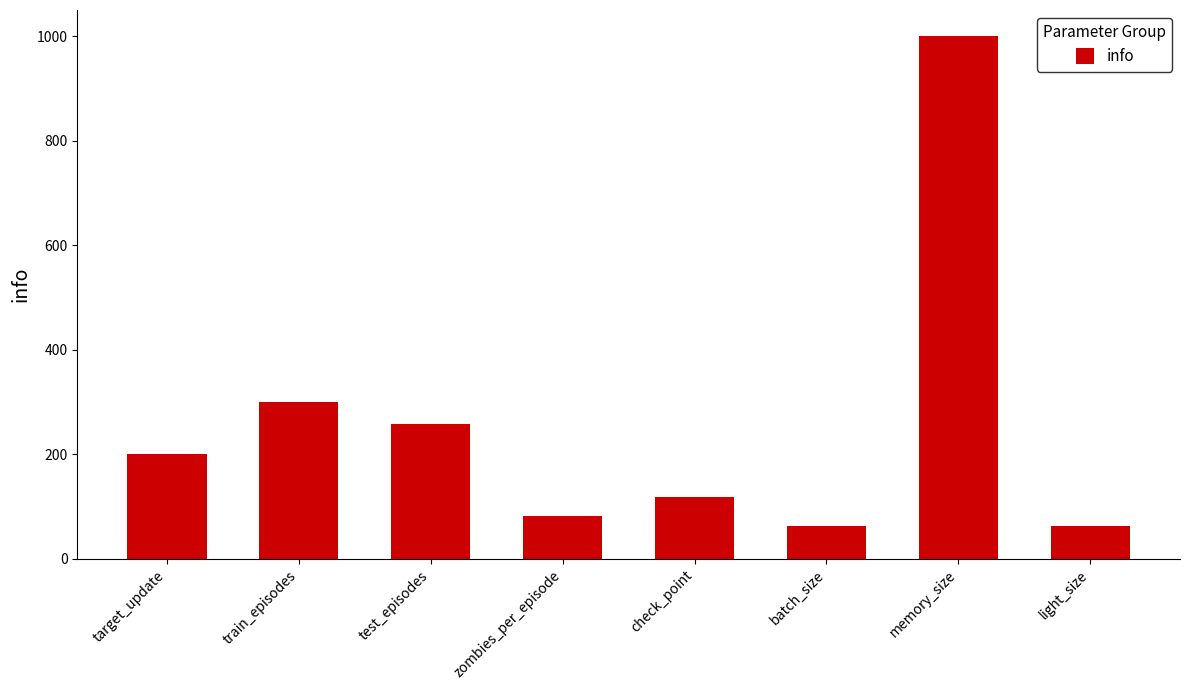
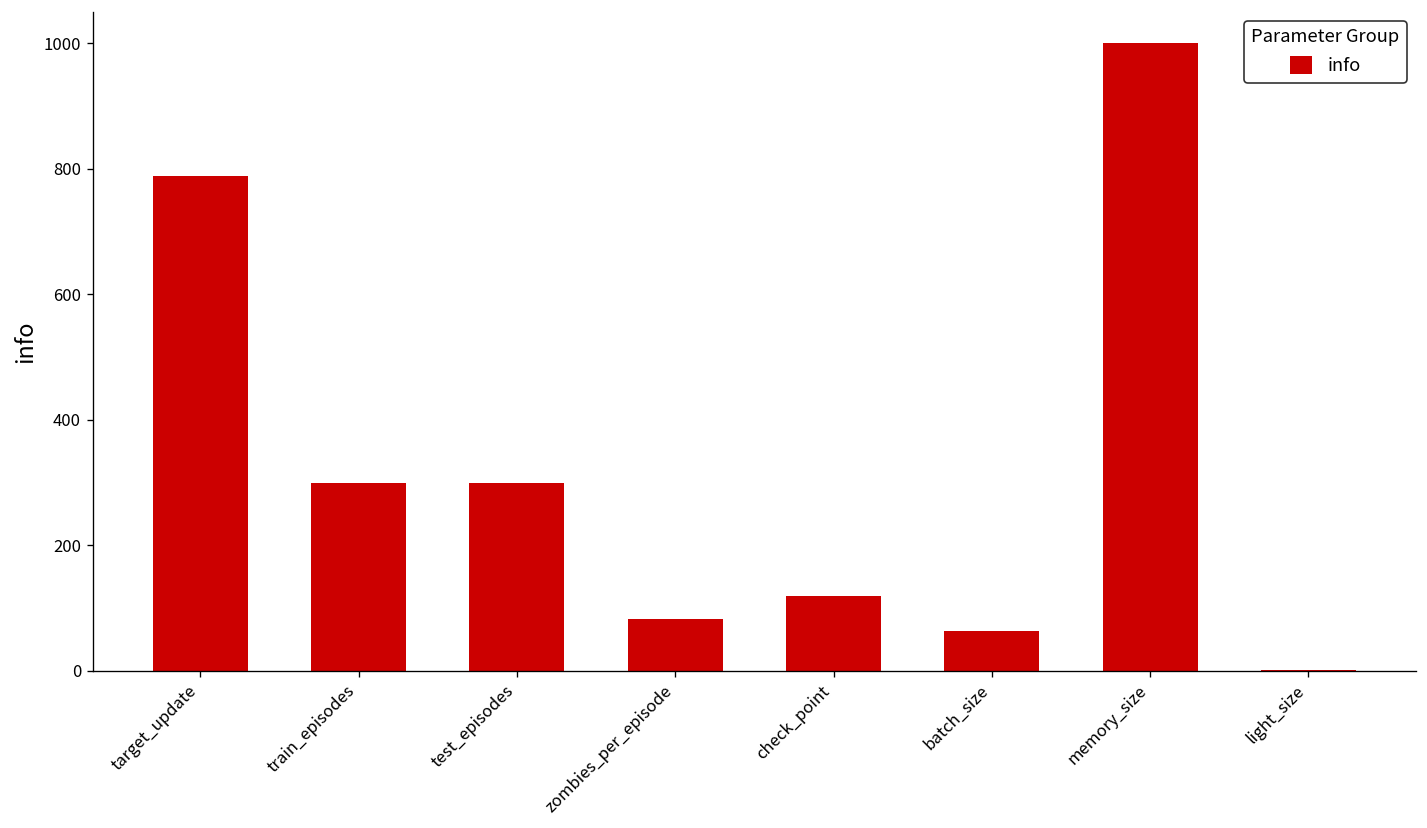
target_update: 200 -> 790
test_episodes: 260 -> 300
light_size: 60 -> 0
